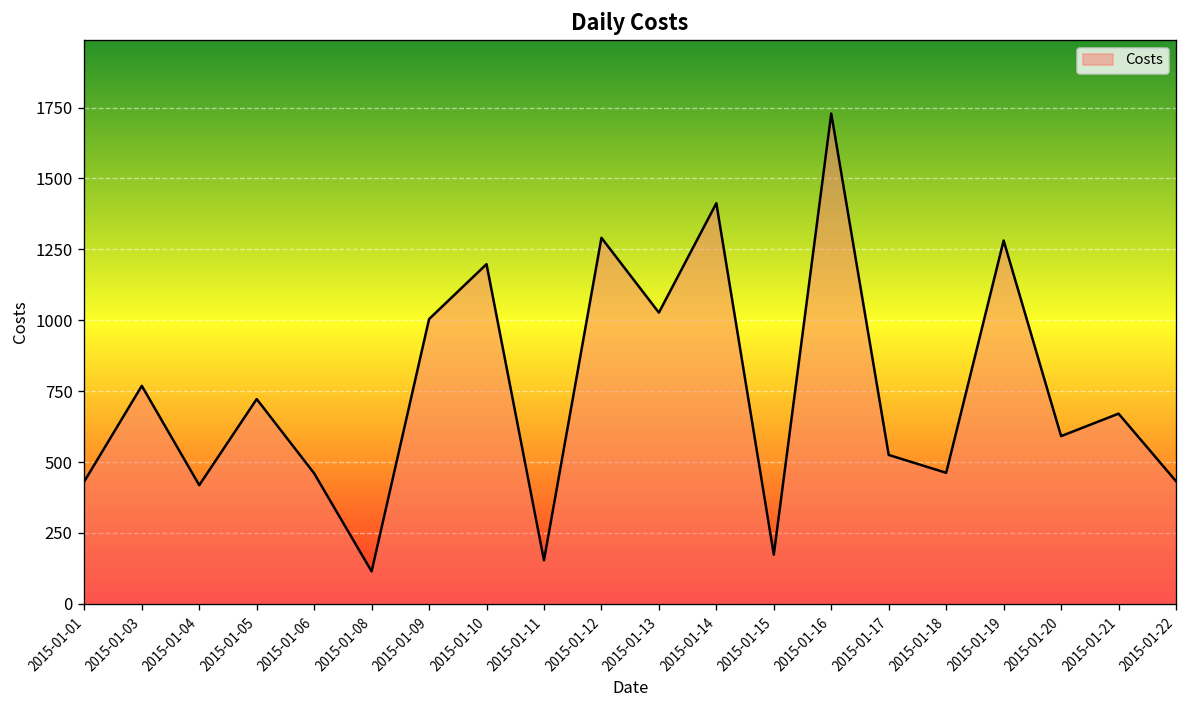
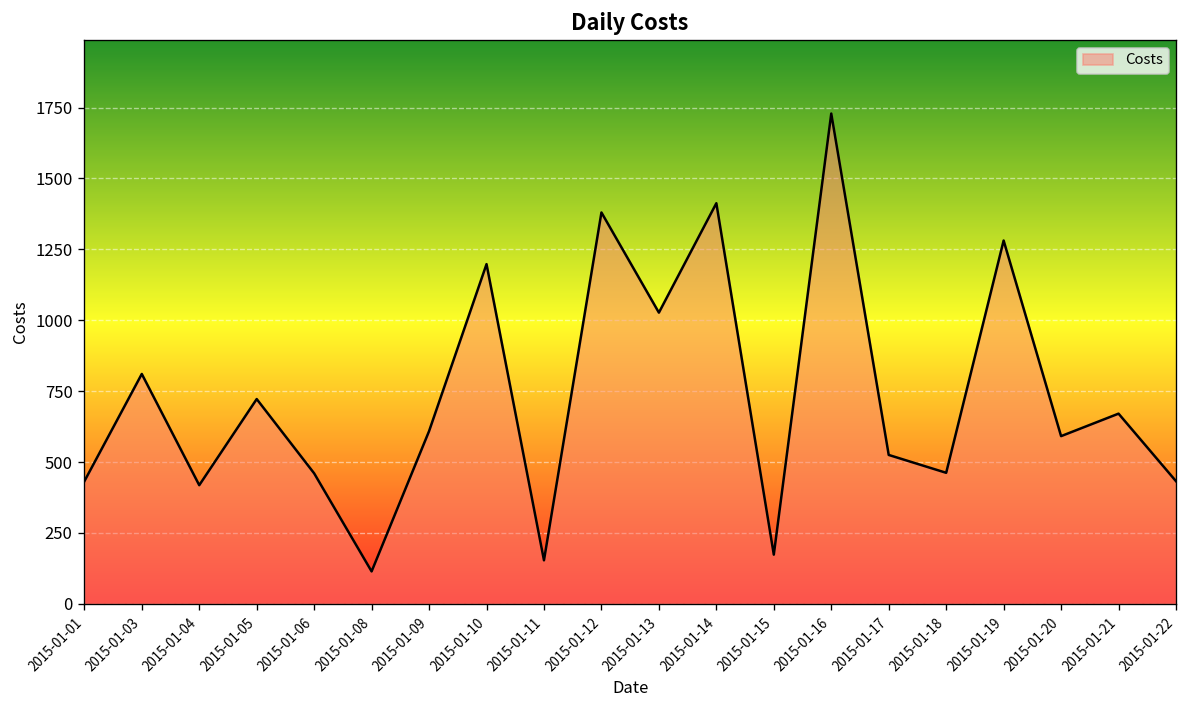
2015-01-03: 770 -> 810
2015-01-09: 1000 -> 610
2015-01-12: 1290 -> 1380
